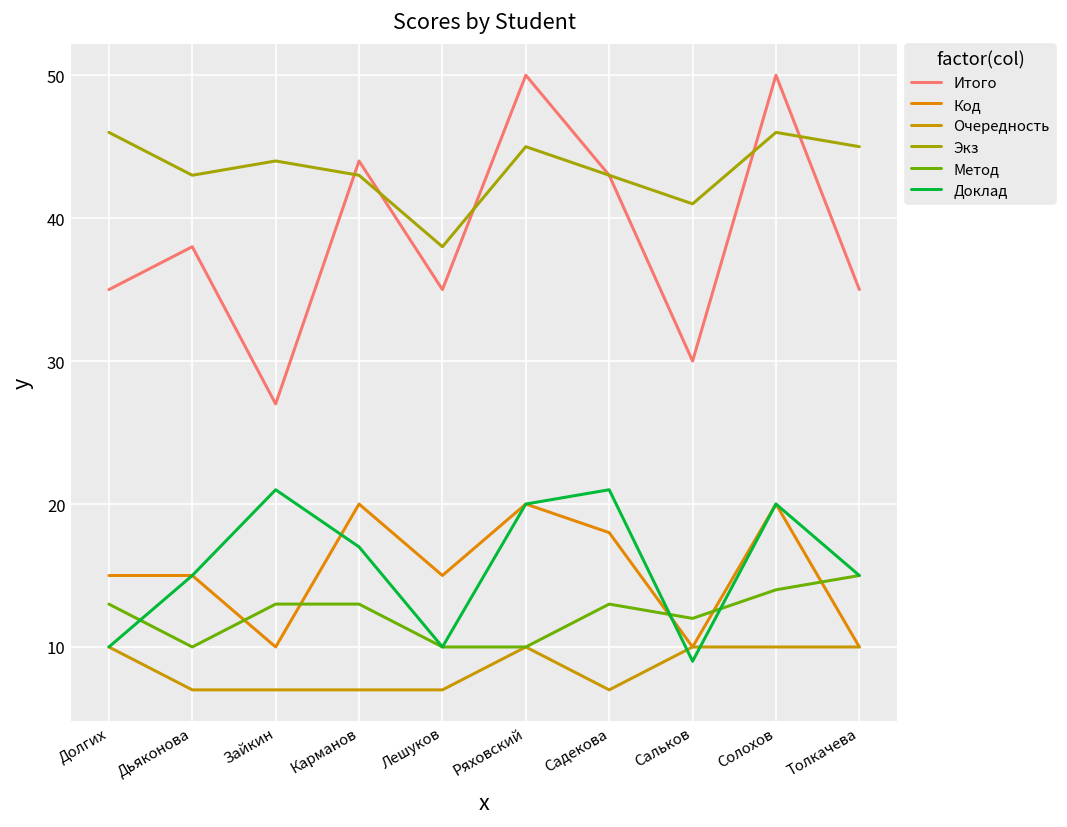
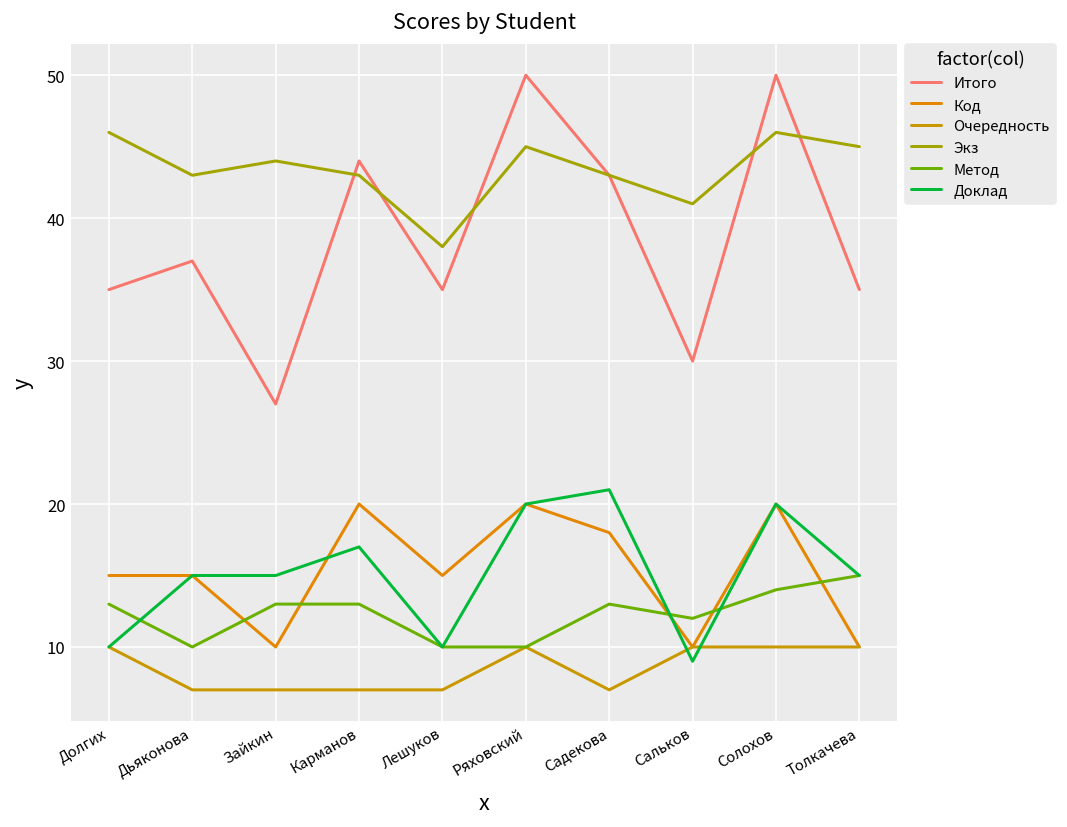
Итого, Дьяконова: 38 -> 37
Доклад, Зайкин: 21 -> 15
